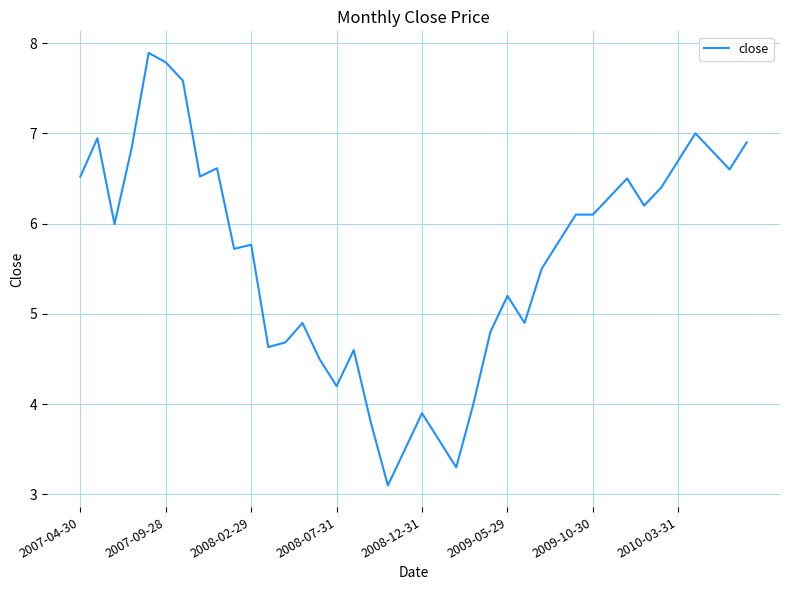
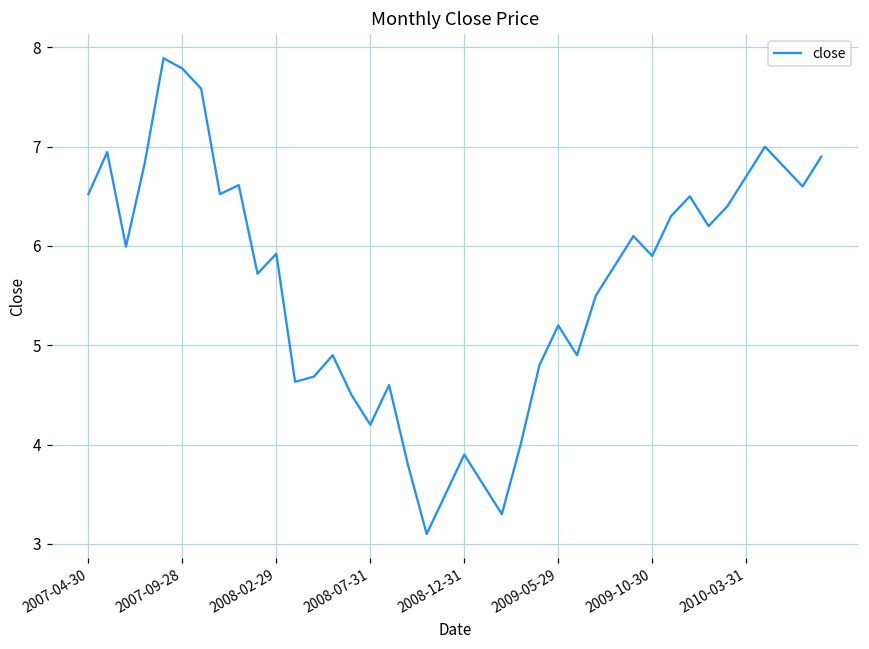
2008-02-29: 5.8 -> 5.9
2009-10-30: 6.1 -> 5.9
